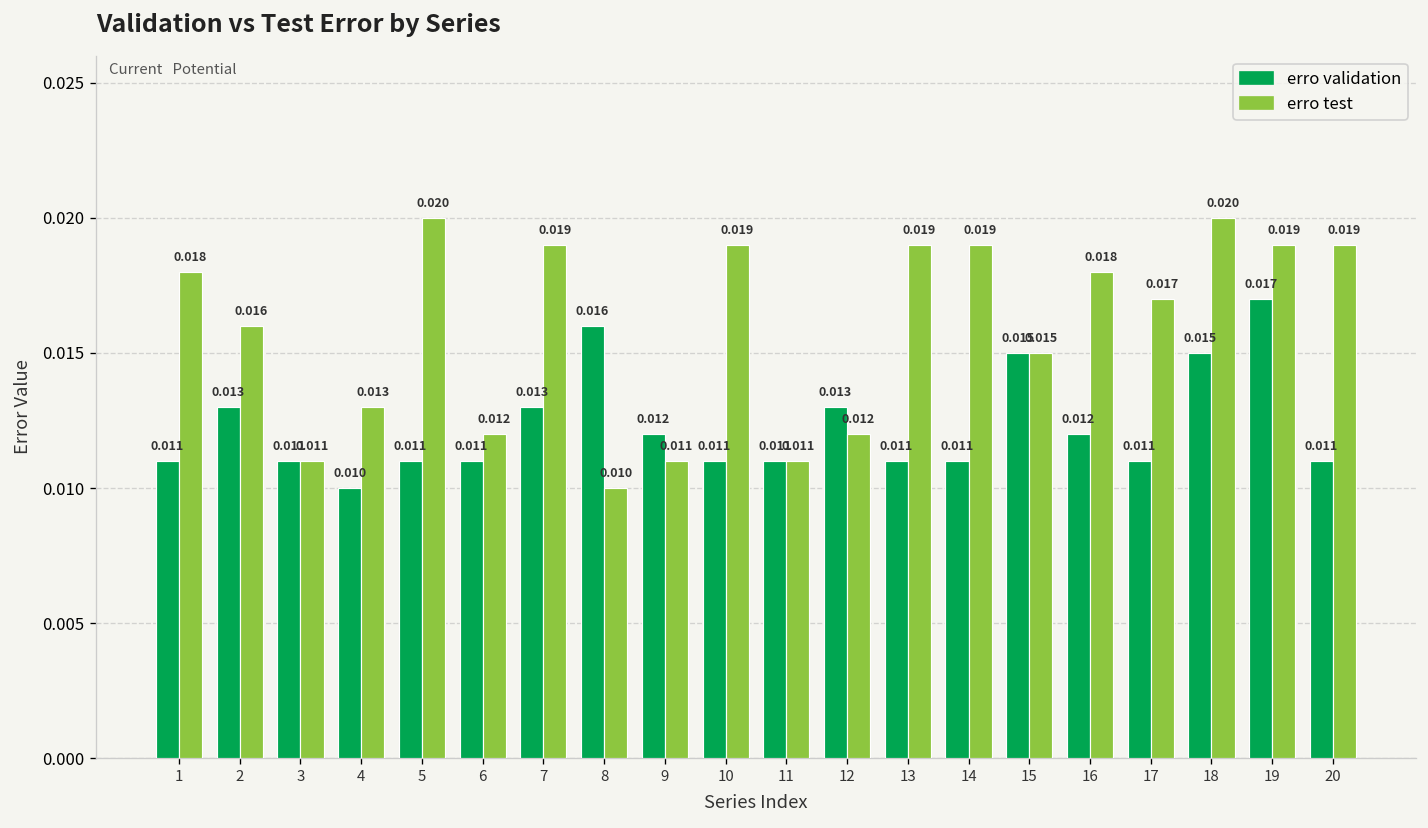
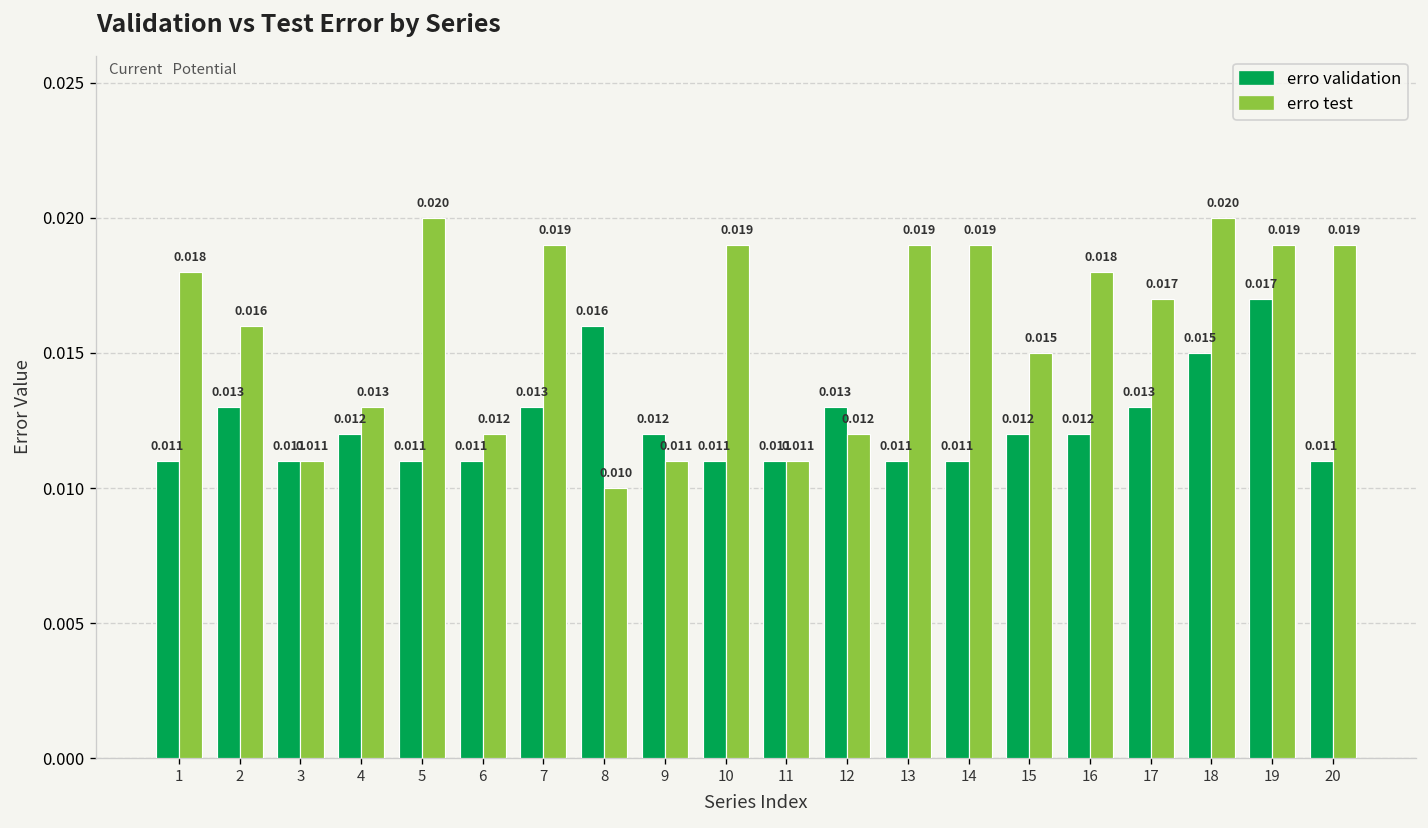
erro validation, 4: 0.010 -> 0.012
erro validation, 15: 0.015 -> 0.012
erro validation, 17: 0.011 -> 0.013
